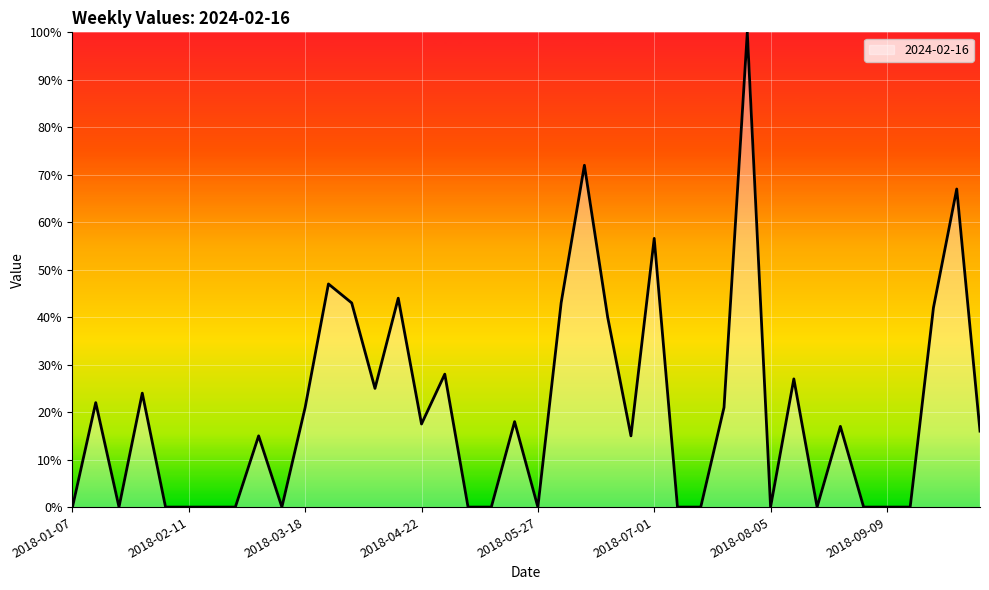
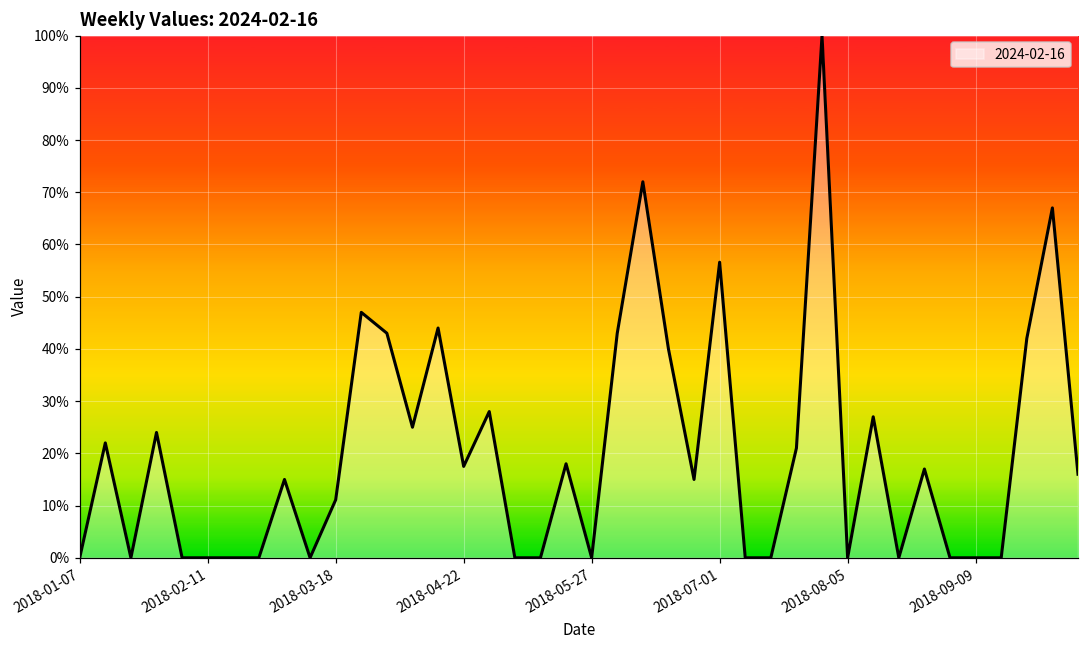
2018-03-18: 21% -> 11%
